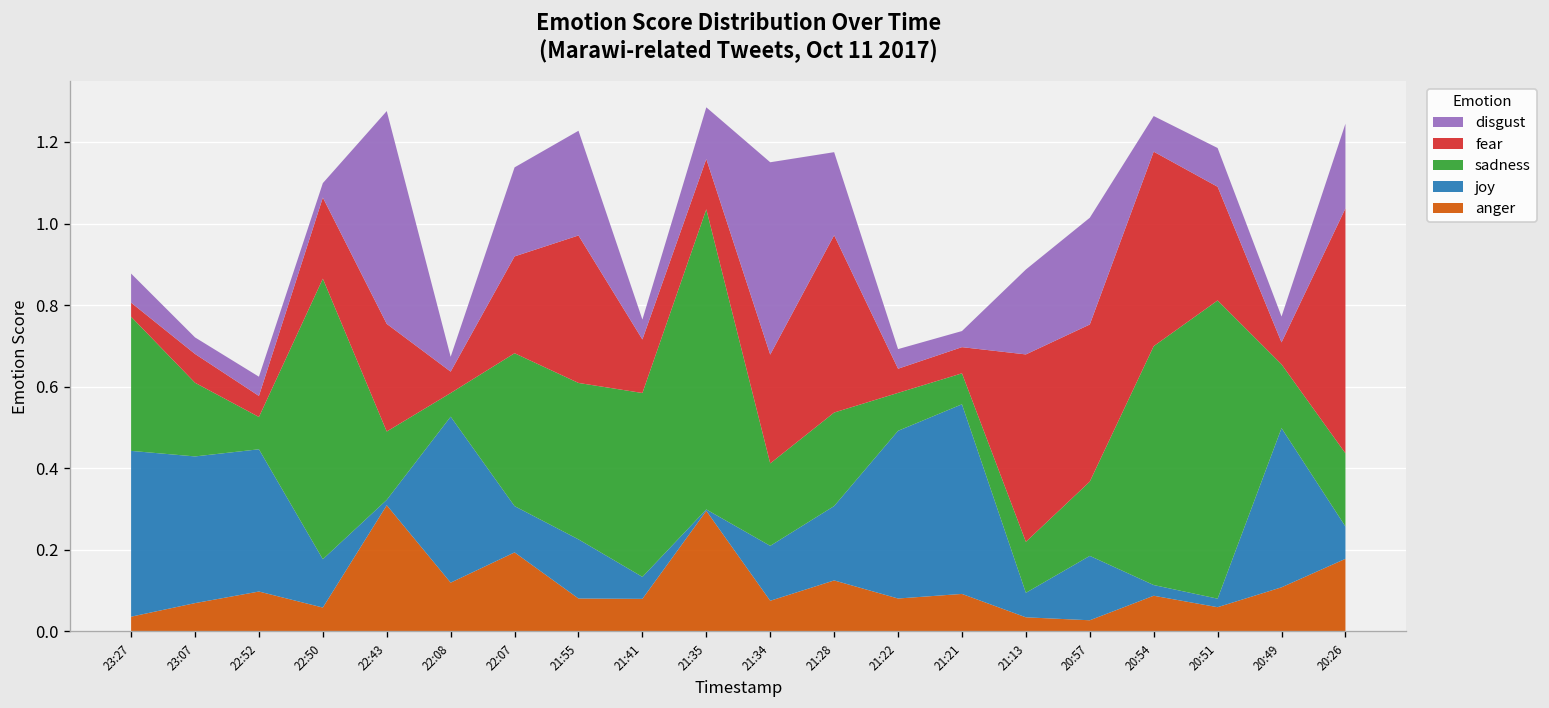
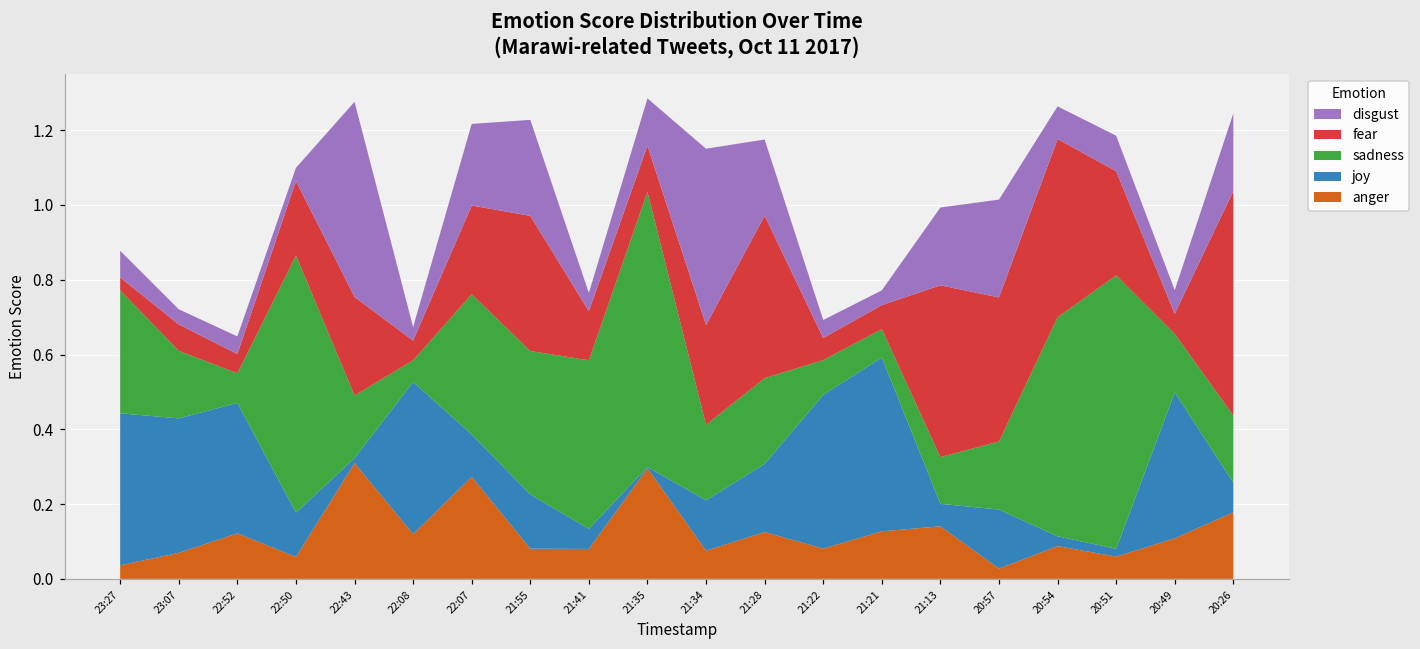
anger, 22:52: 0.10 -> 0.12
anger, 22:07: 0.19 -> 0.27
anger, 21:21: 0.09 -> 0.13
anger, 21:13: 0.03 -> 0.14
